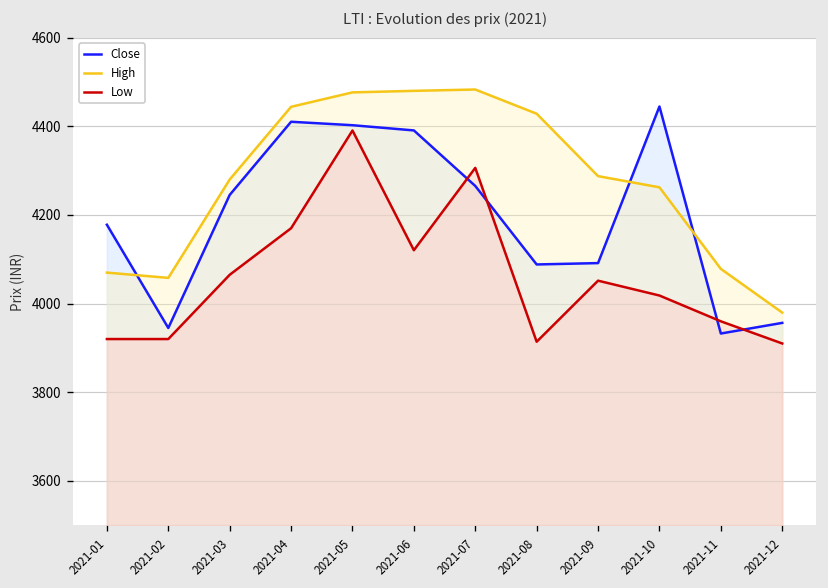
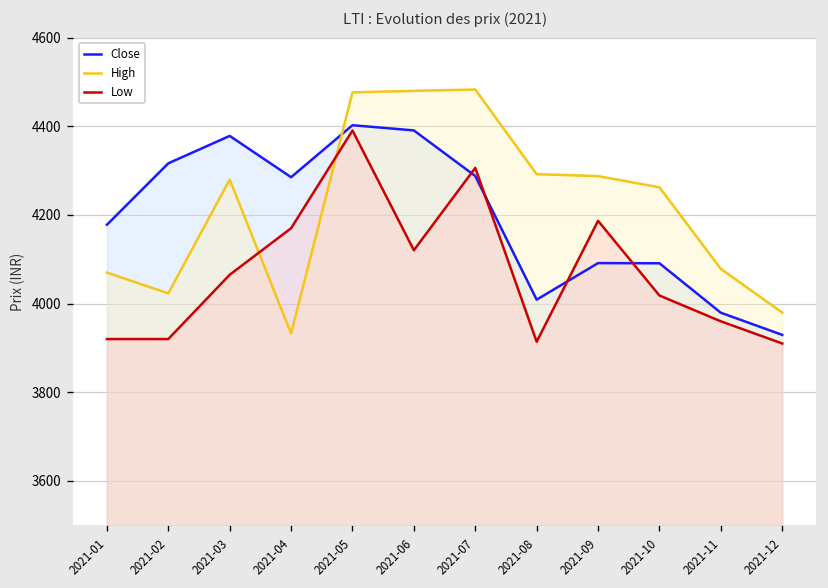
Close, 2021-02: 3940 -> 4320
High, 2021-02: 4060 -> 4020
Close, 2021-03: 4250 -> 4380
Close, 2021-04: 4410 -> 4290
High, 2021-04: 4440 -> 3930
Close, 2021-07: 4270 -> 4290
Close, 2021-08: 4090 -> 4010
High, 2021-08: 4430 -> 4290
Low, 2021-09: 4050 -> 4190
Close, 2021-10: 4440 -> 4090
Close, 2021-11: 3930 -> 3980
Close, 2021-12: 3960 -> 3930
